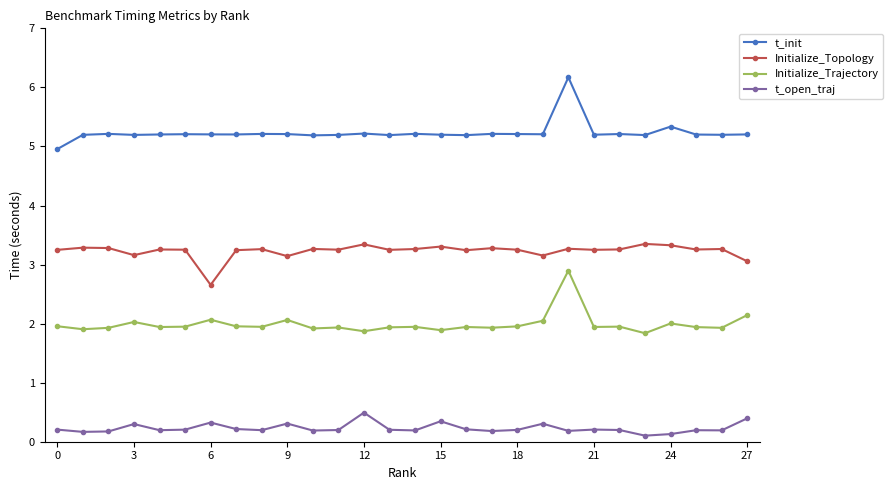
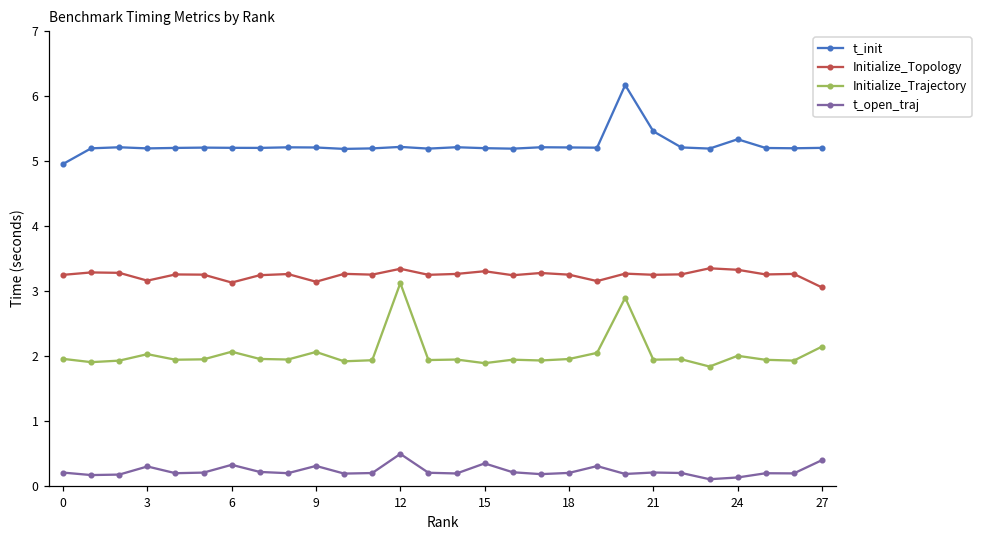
Initialize_Topology, 6: 2.7 -> 3.1
Initialize_Trajectory, 12: 1.9 -> 3.1
t_init, 21: 5.2 -> 5.5
